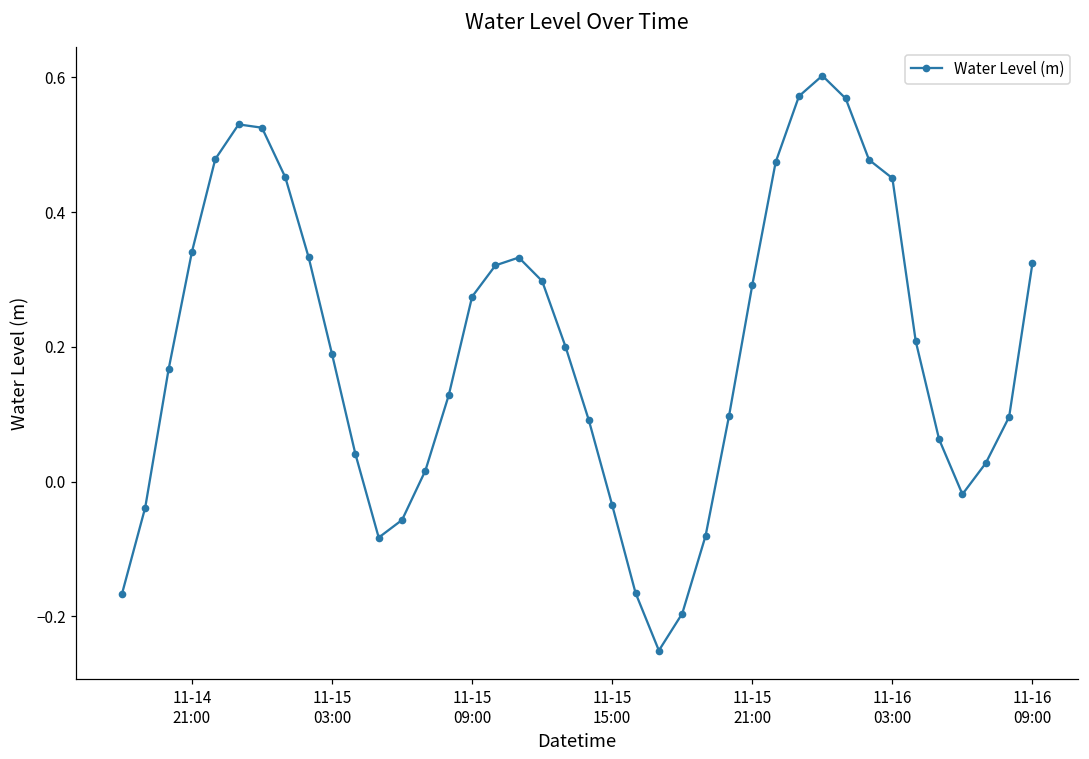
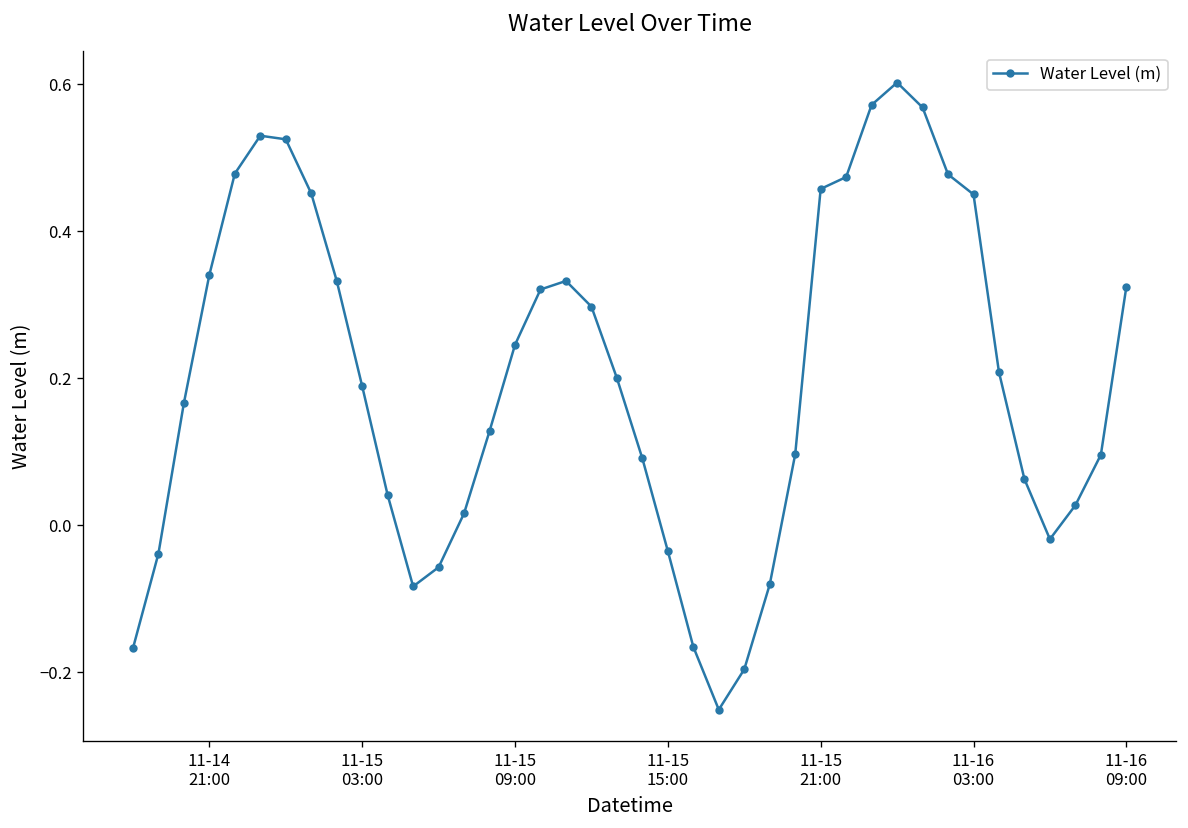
11-15 09:00: 0.27 -> 0.25
11-15 21:00: 0.29 -> 0.46
